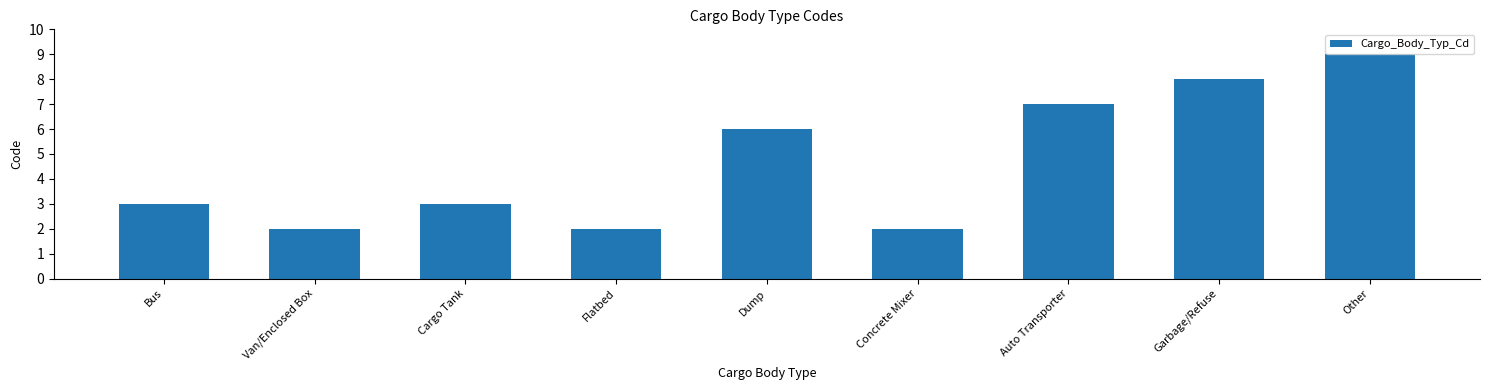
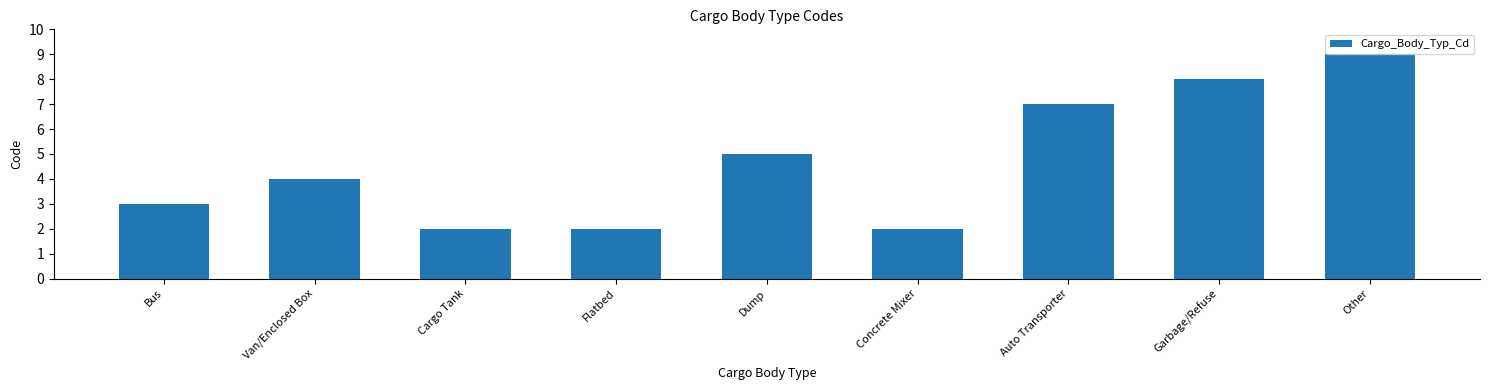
Van/Enclosed Box: 2 -> 4
Cargo Tank: 3 -> 2
Dump: 6 -> 5
